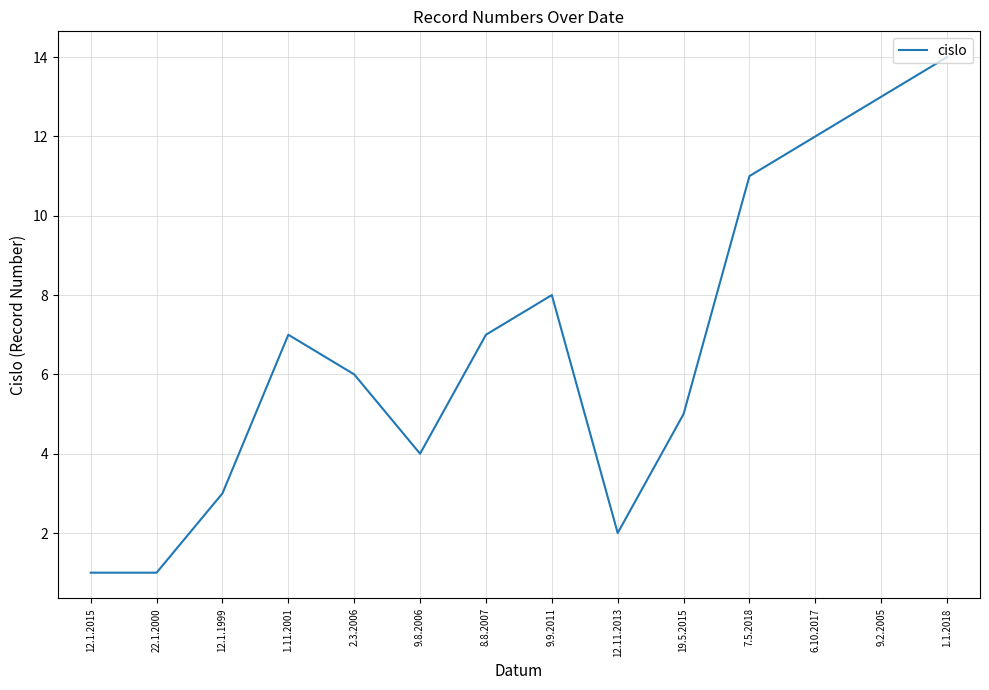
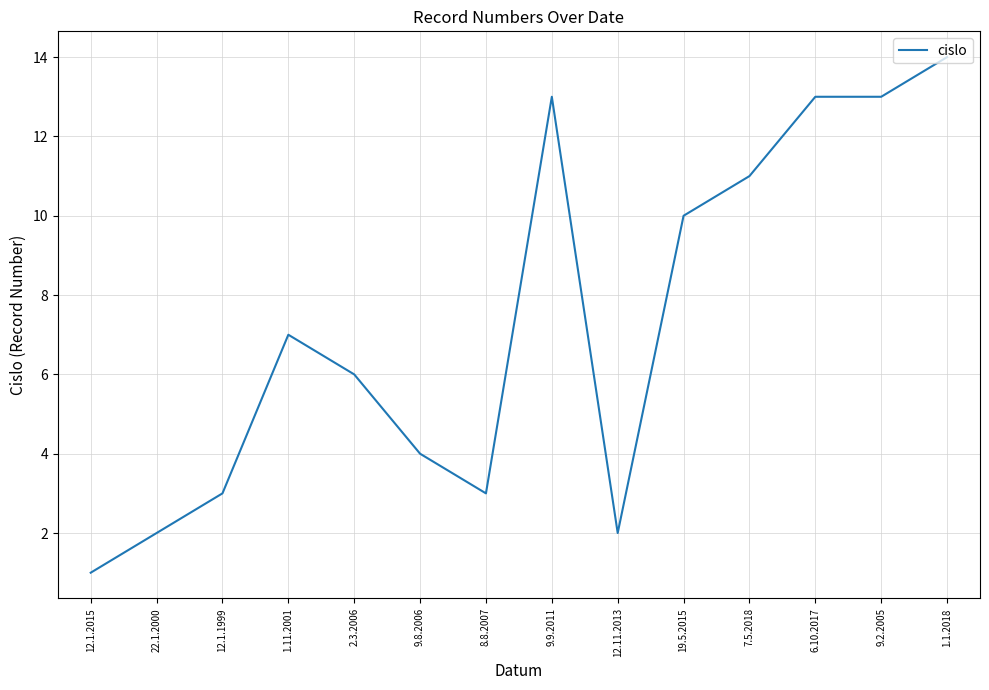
22.1.2000: 1 -> 2
8.8.2007: 7 -> 3
9.9.2011: 8 -> 13
19.5.2015: 5 -> 10
6.10.2017: 12 -> 13
